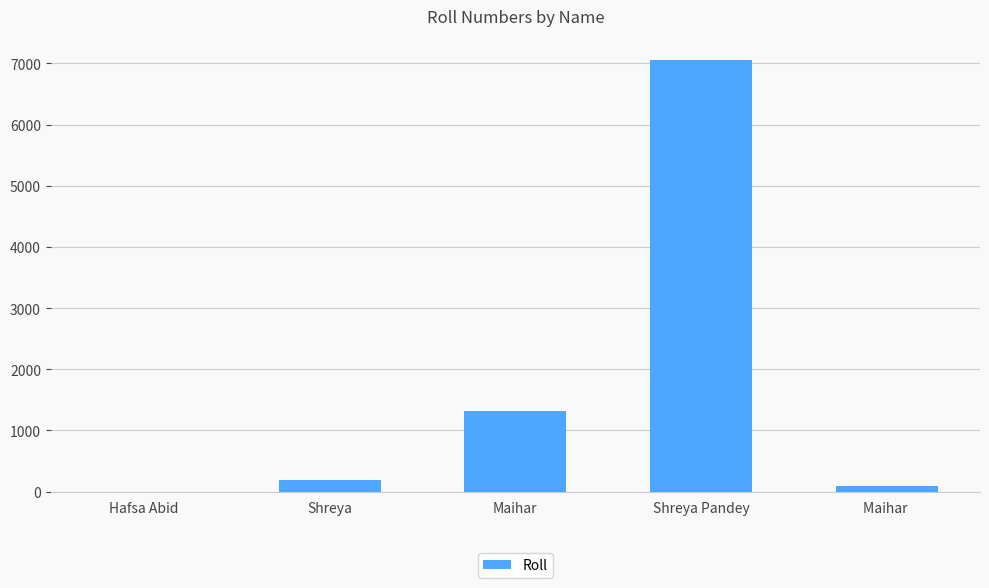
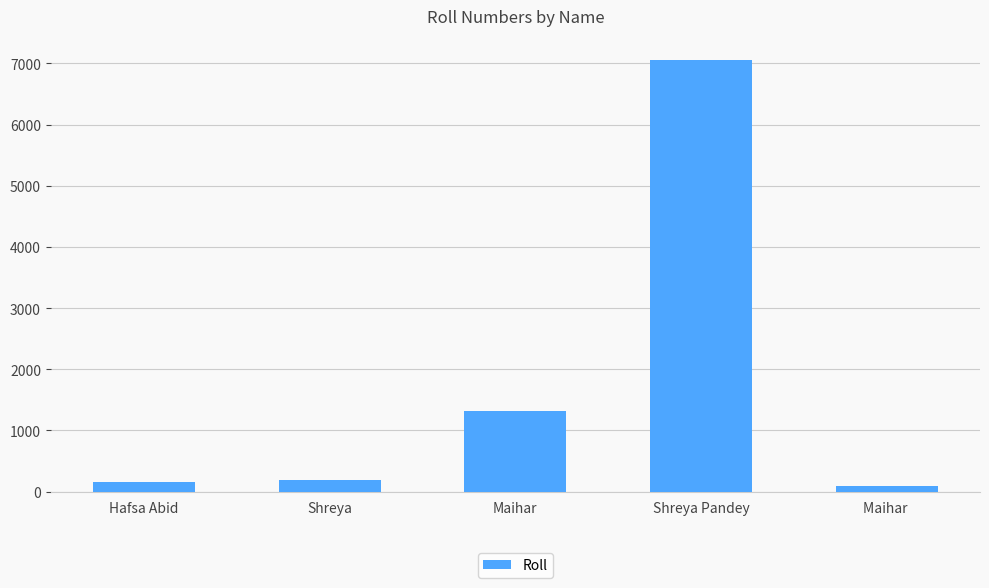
Hafsa Abid: 0 -> 200
